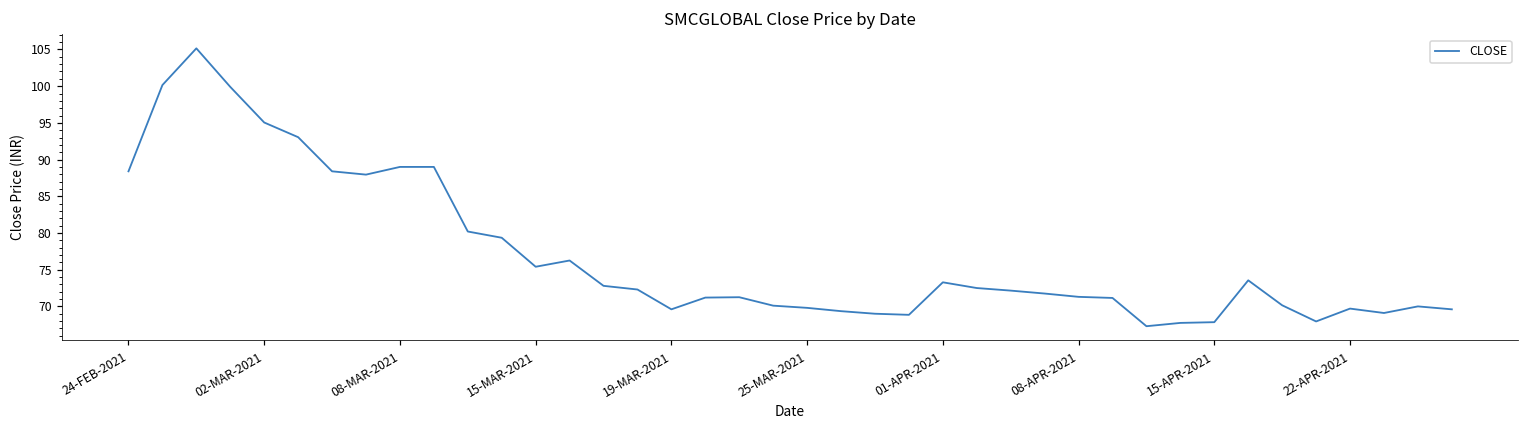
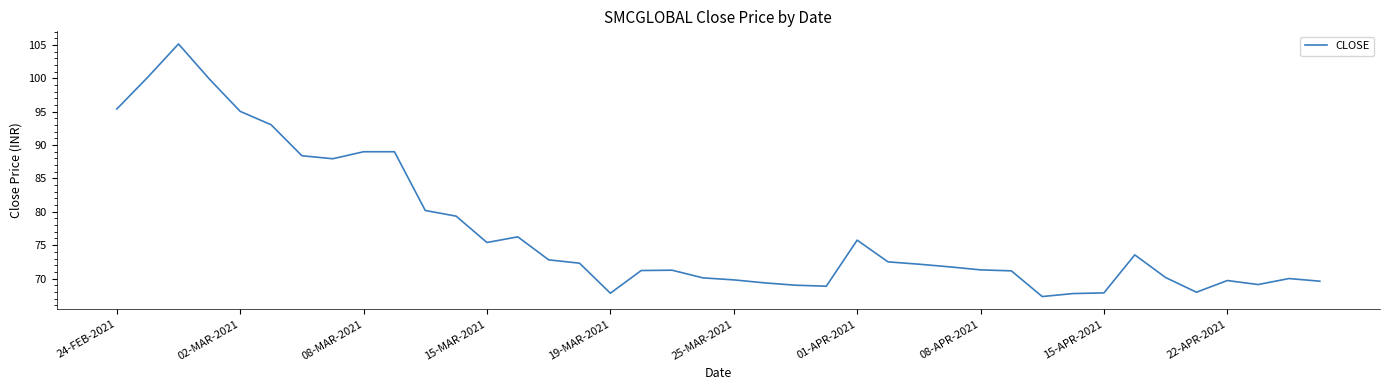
24-FEB-2021: 88 -> 95
19-MAR-2021: 70 -> 68
01-APR-2021: 73 -> 76
